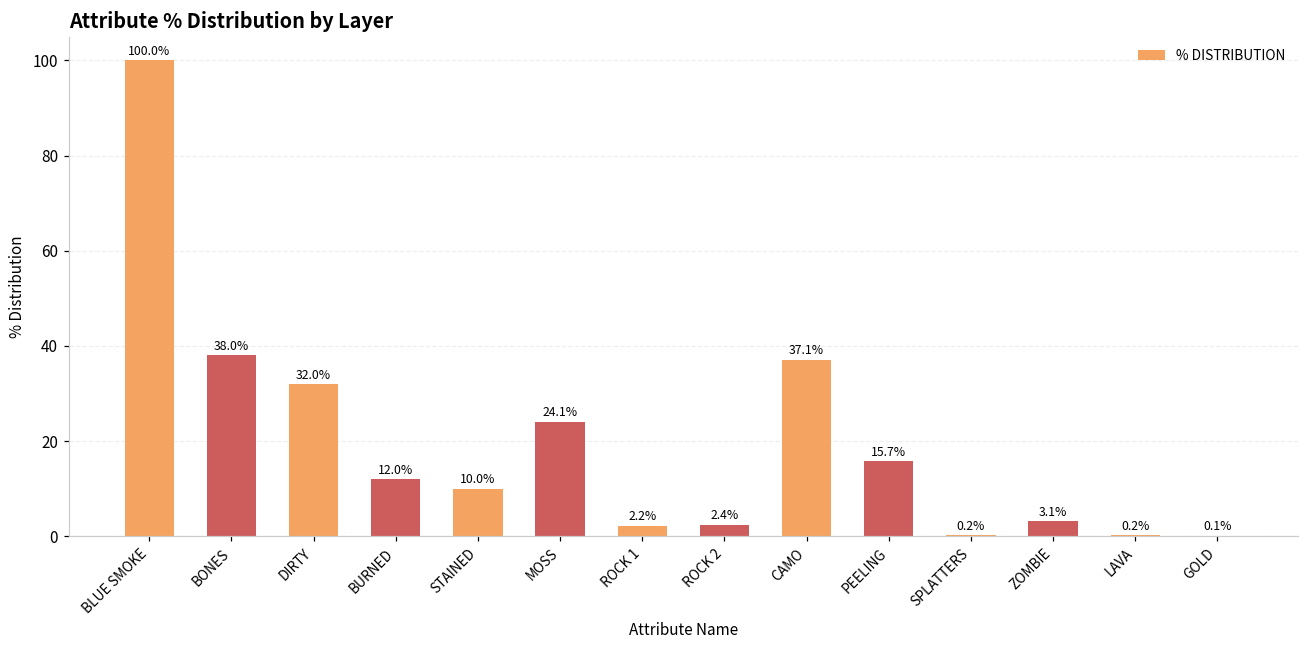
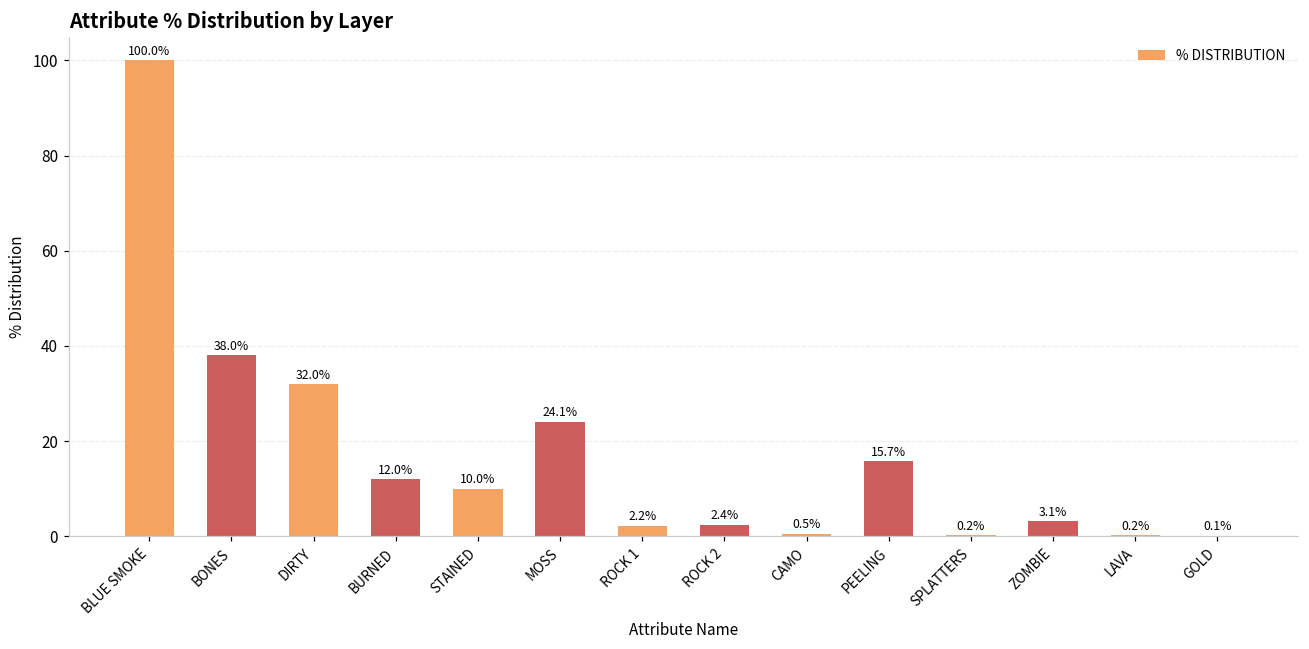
CAMO: 37.1% -> 0.5%
